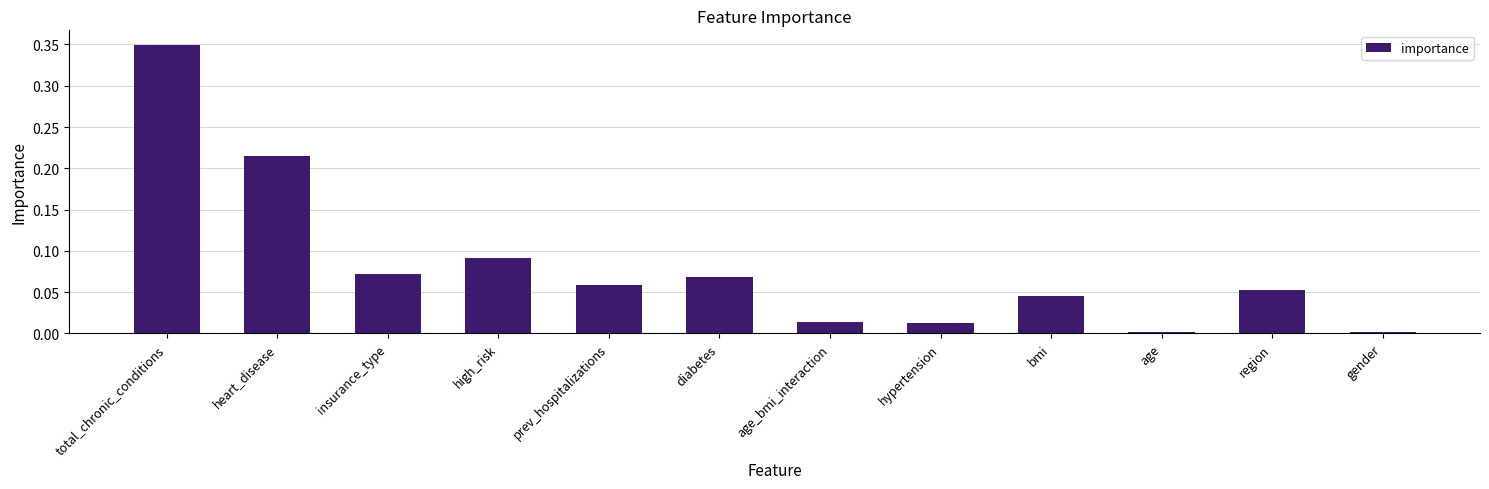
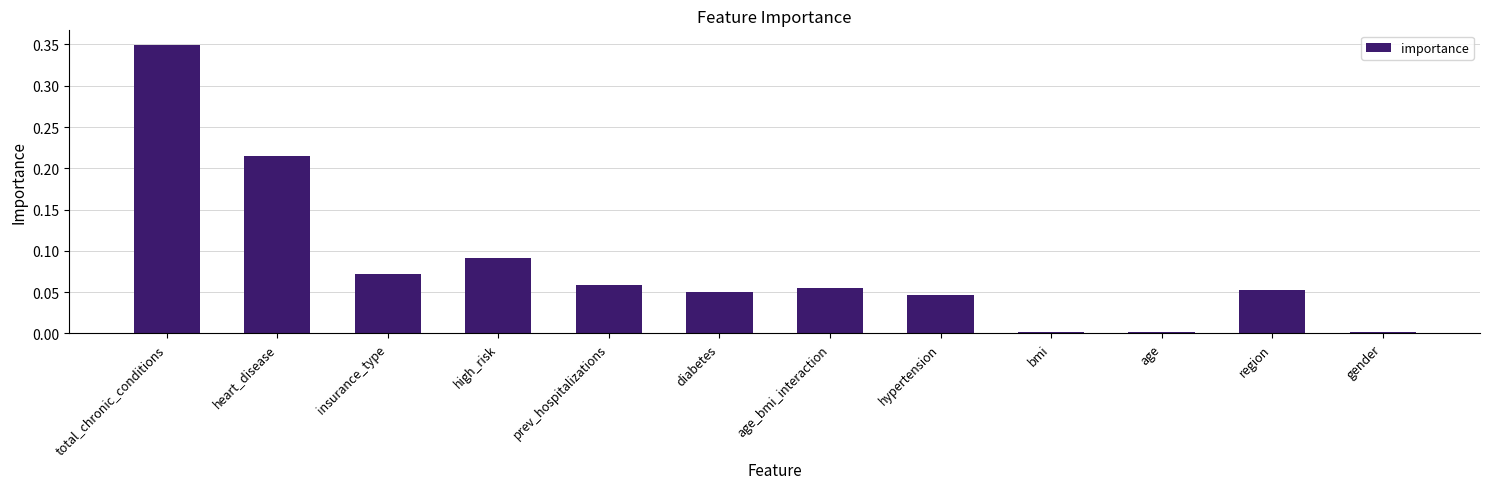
diabetes: 0.07 -> 0.05
age_bmi_interaction: 0.01 -> 0.06
hypertension: 0.01 -> 0.05
bmi: 0.05 -> 0.00
